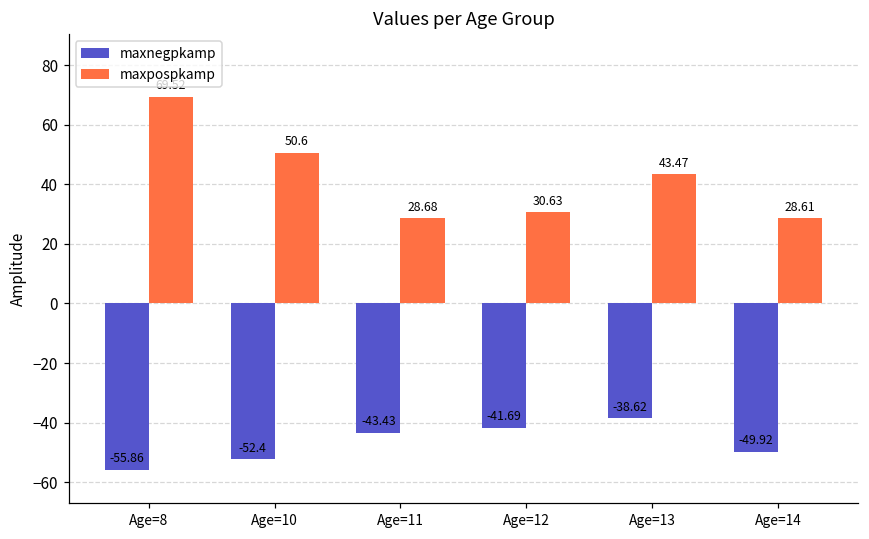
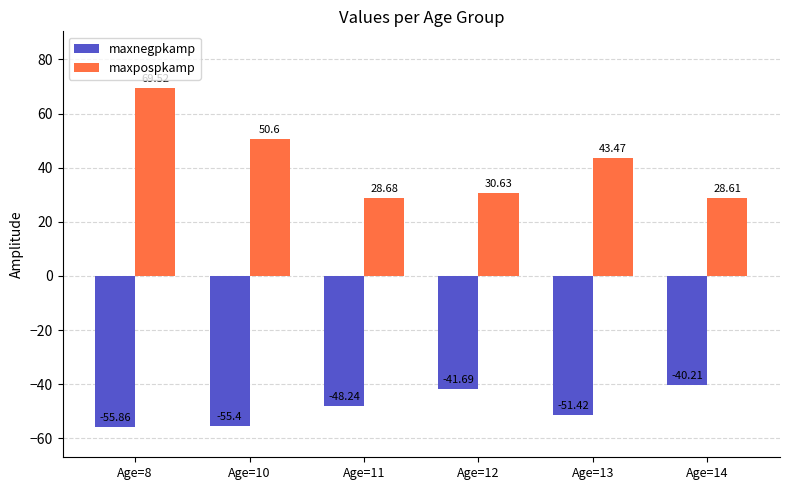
maxnegpkamp, Age=10: -52.4 -> -55.4
maxnegpkamp, Age=11: -43.43 -> -48.24
maxnegpkamp, Age=13: -38.62 -> -51.42
maxnegpkamp, Age=14: -49.92 -> -40.21
